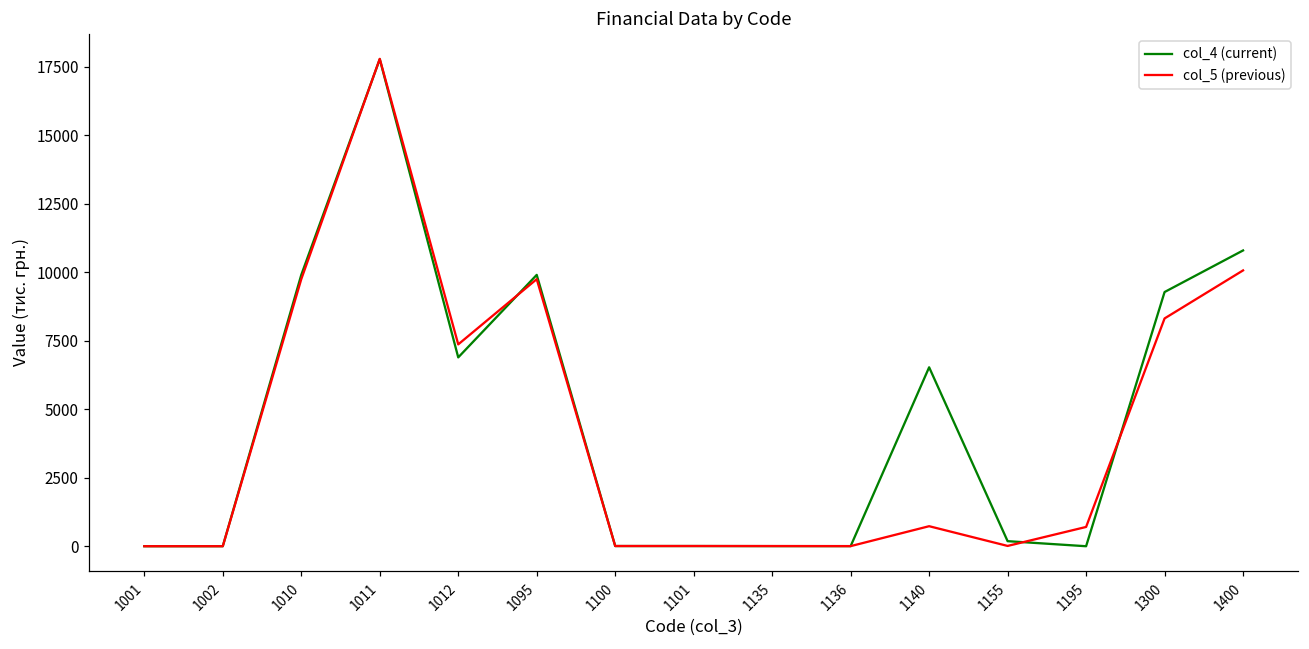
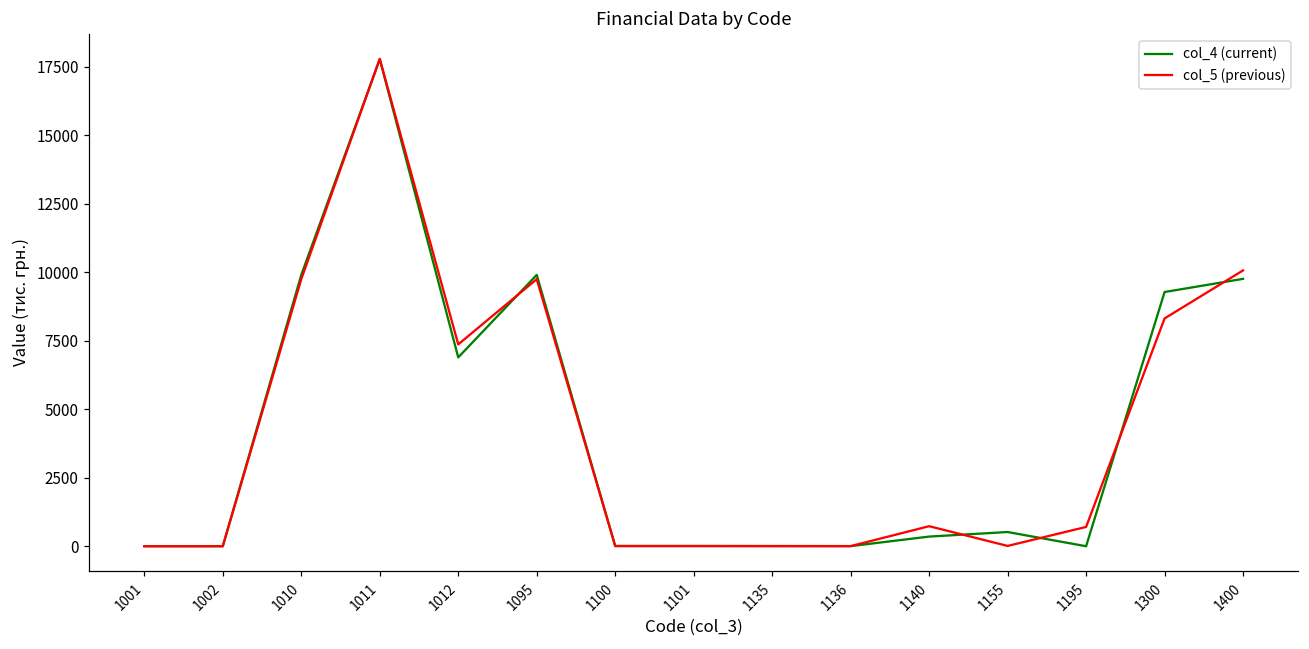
col_4 (current), 1140: 6500 -> 400
col_4 (current), 1155: 200 -> 500
col_4 (current), 1400: 10800 -> 9800
